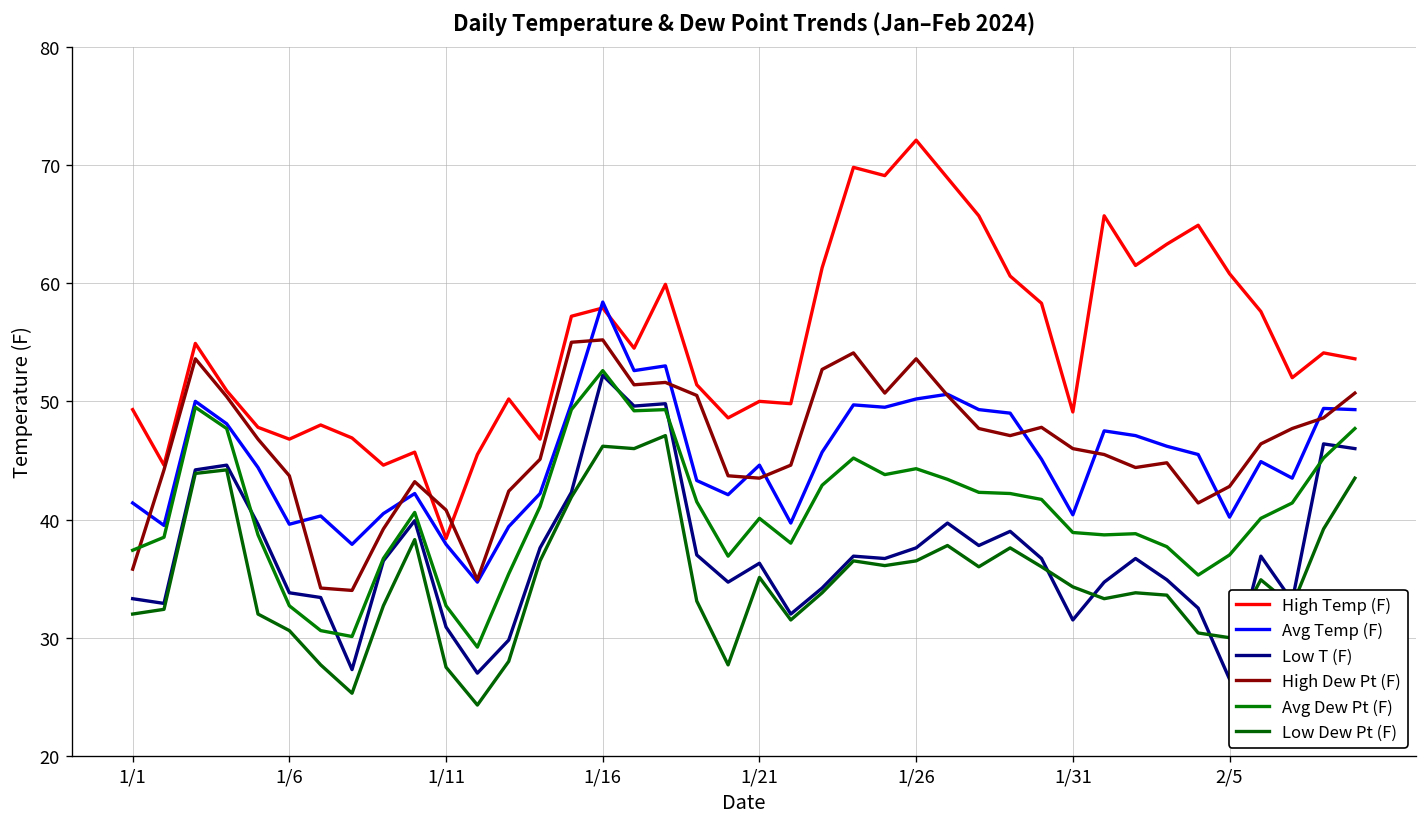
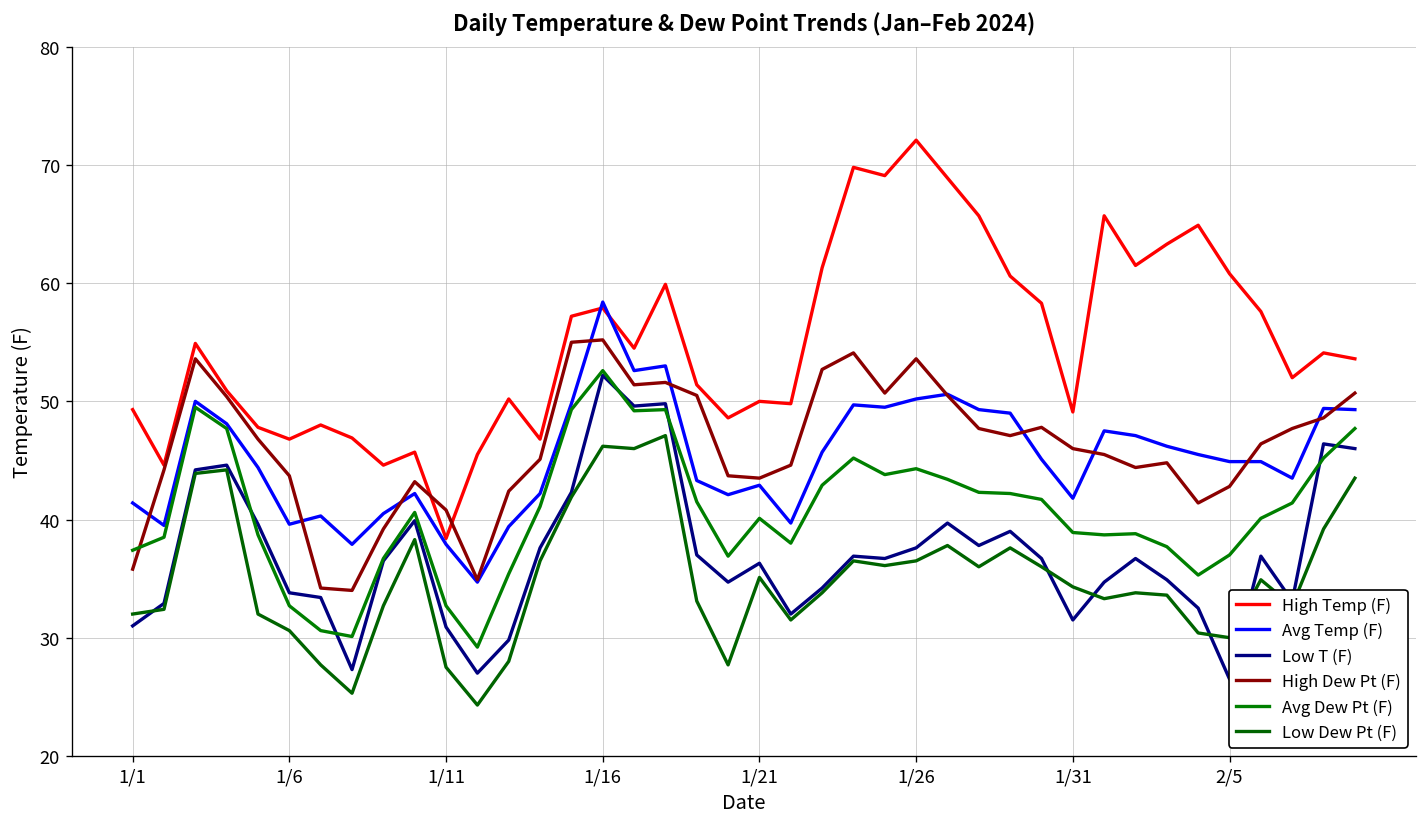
Low T (F), 1/1: 33 -> 31
Avg Temp (F), 1/21: 45 -> 43
Avg Temp (F), 1/31: 40 -> 42
Avg Temp (F), 2/5: 40 -> 45
